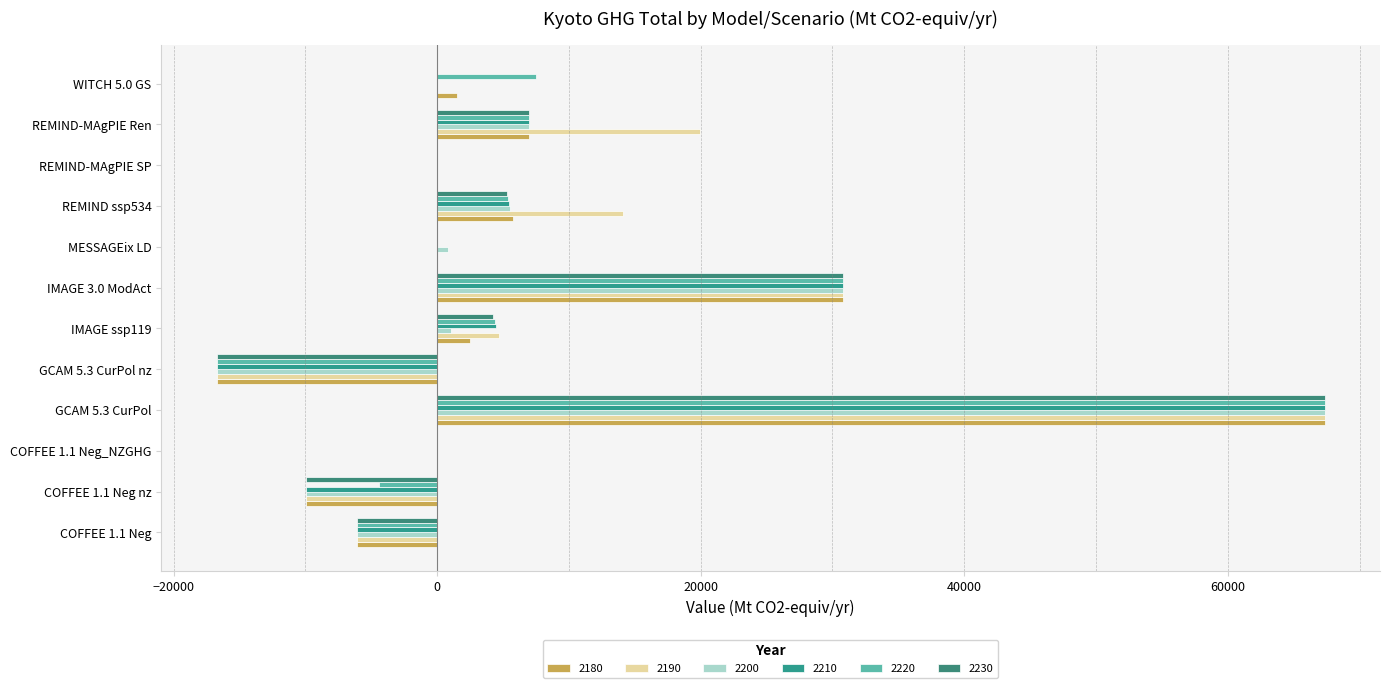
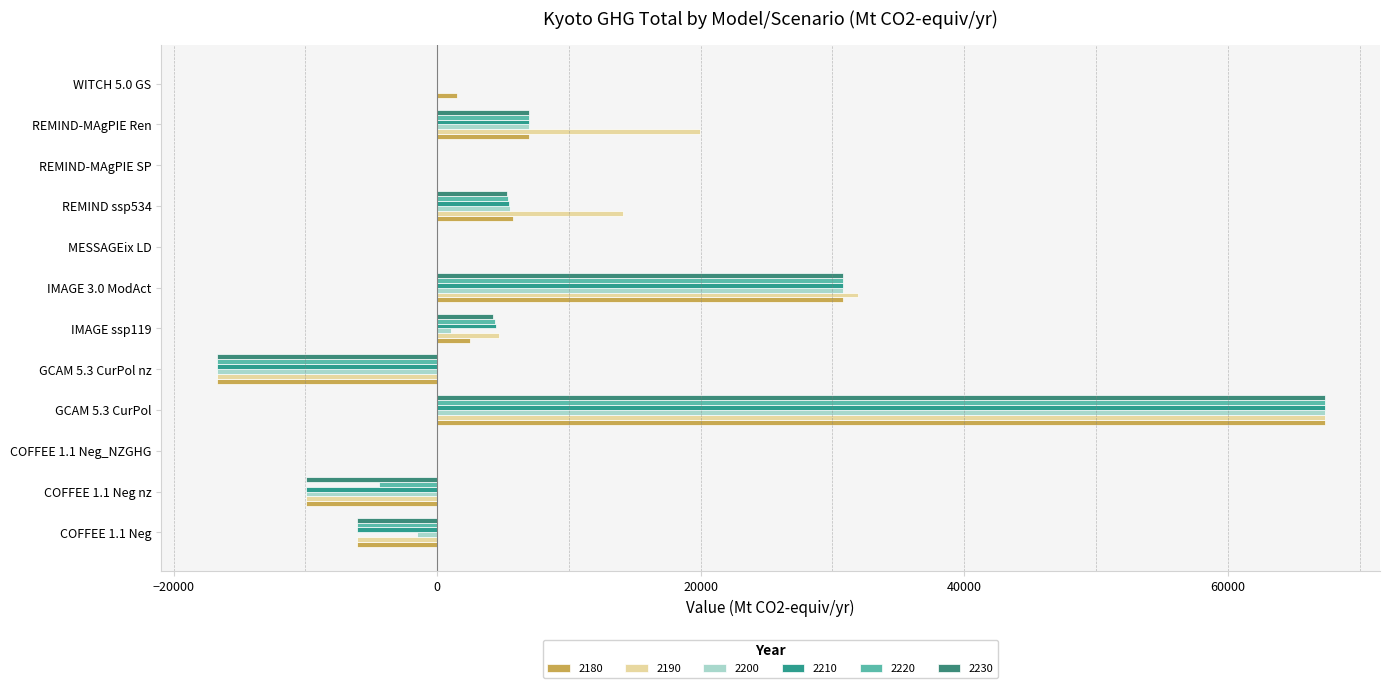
2220, WITCH 5.0 GS: 7500 -> 0
2200, MESSAGEix LD: 800 -> 0
2190, IMAGE 3.0 ModAct: 30800 -> 31900
2200, COFFEE 1.1 Neg: -6100 -> -1500
